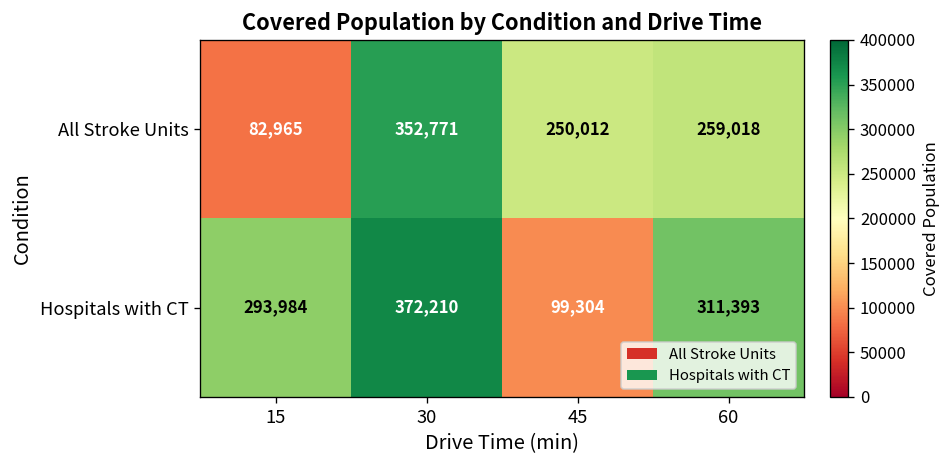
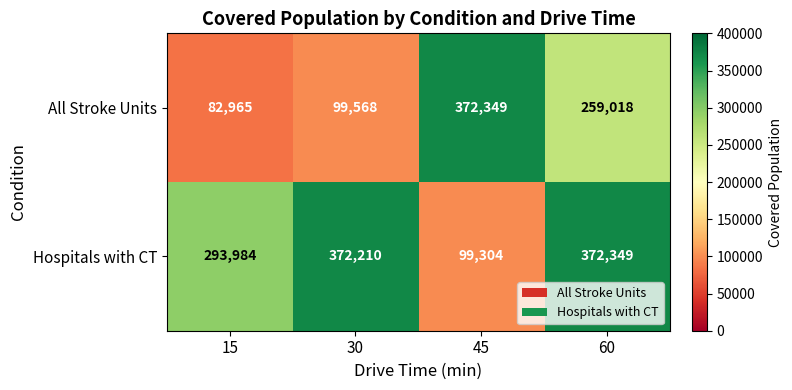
All Stroke Units, 30: 352,771 -> 99,568
All Stroke Units, 45: 250,012 -> 372,349
Hospitals with CT, 60: 311,393 -> 372,349
